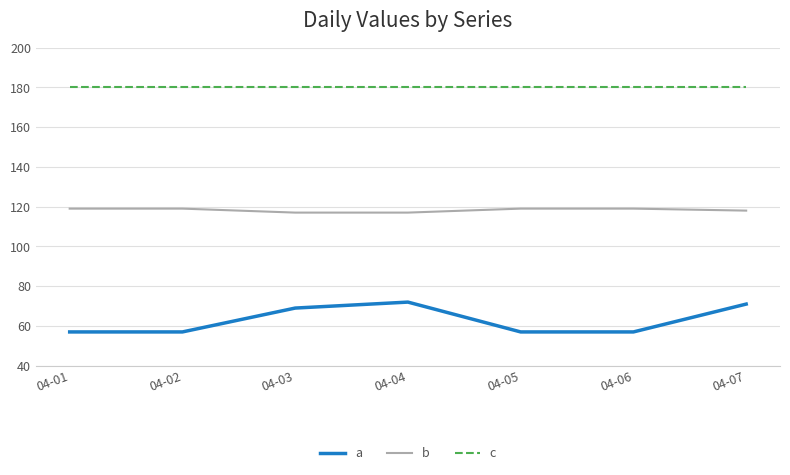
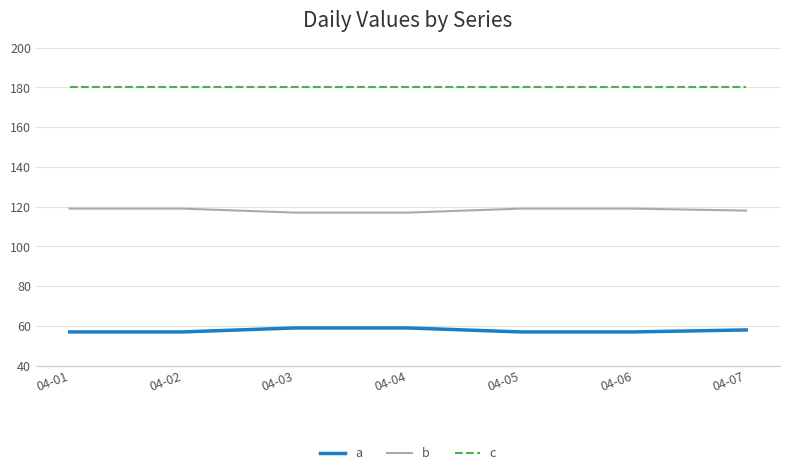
a, 04-03: 69 -> 59
a, 04-04: 72 -> 59
a, 04-07: 71 -> 58
